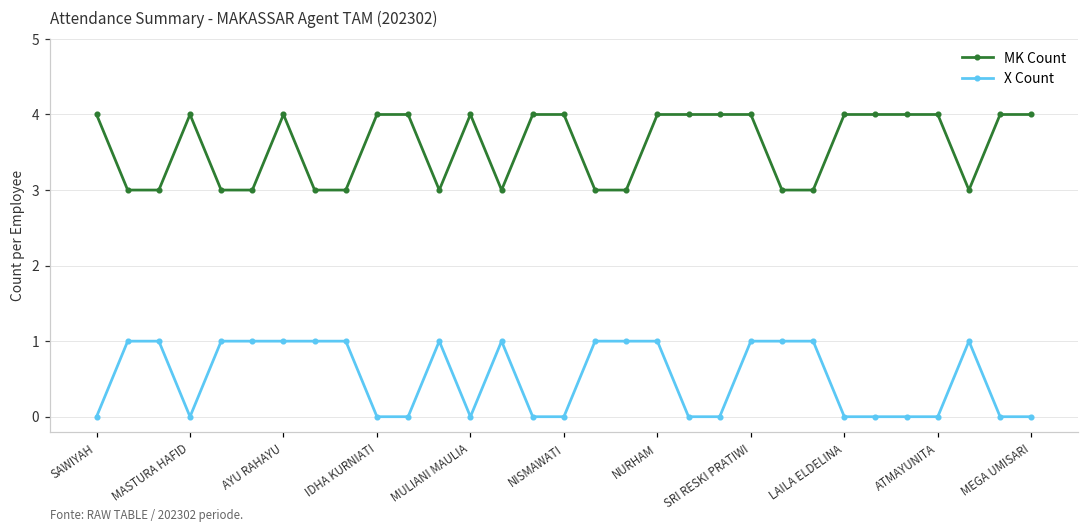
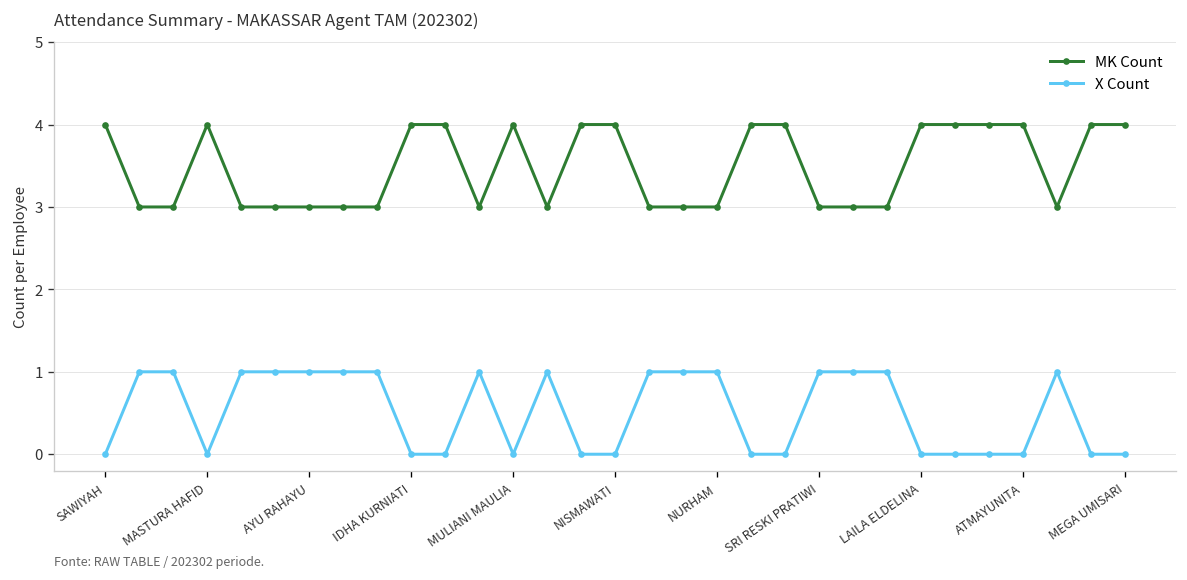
MK Count, AYU RAHAYU: 4 -> 3
MK Count, NURHAM: 4 -> 3
MK Count, SRI RESKI PRATIWI: 4 -> 3
